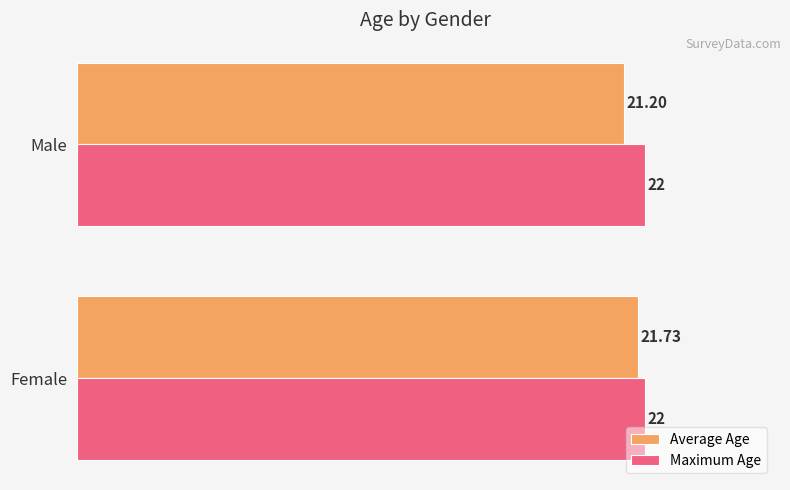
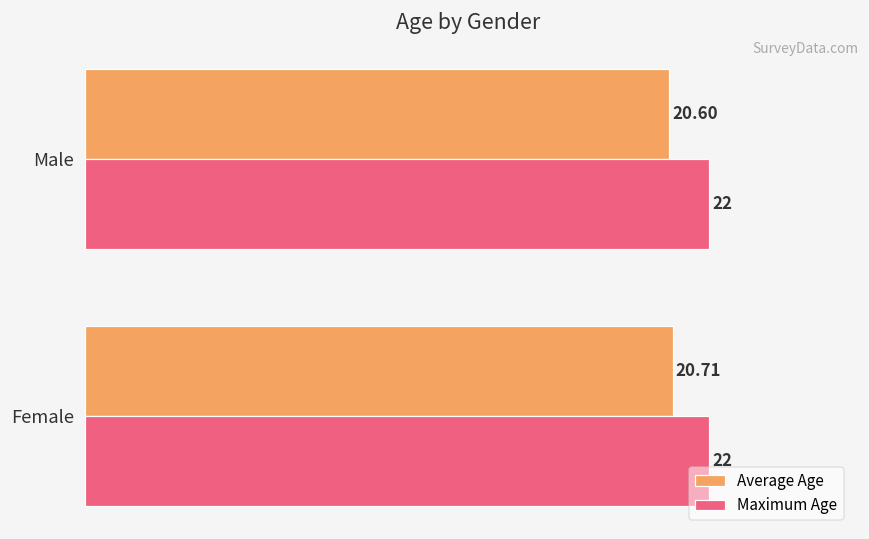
Average Age, Male: 21.20 -> 20.60
Average Age, Female: 21.73 -> 20.71
